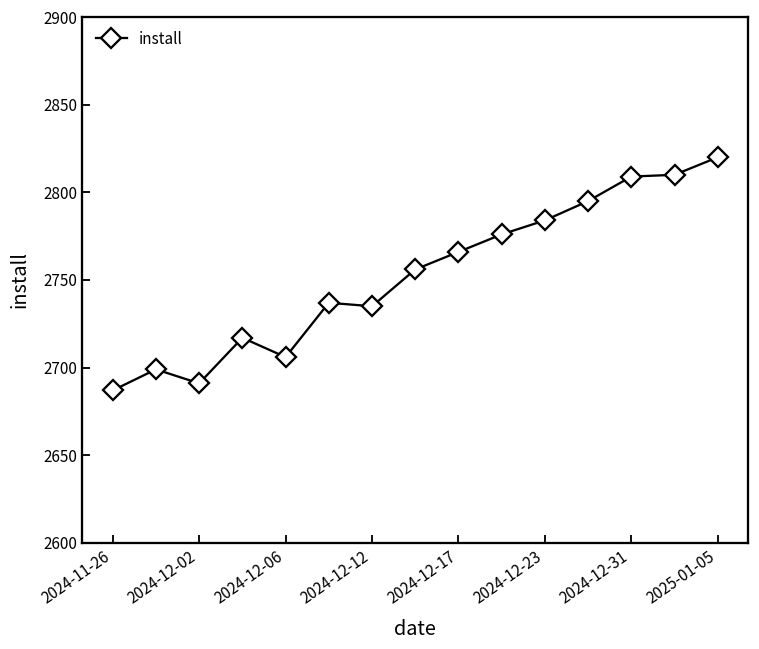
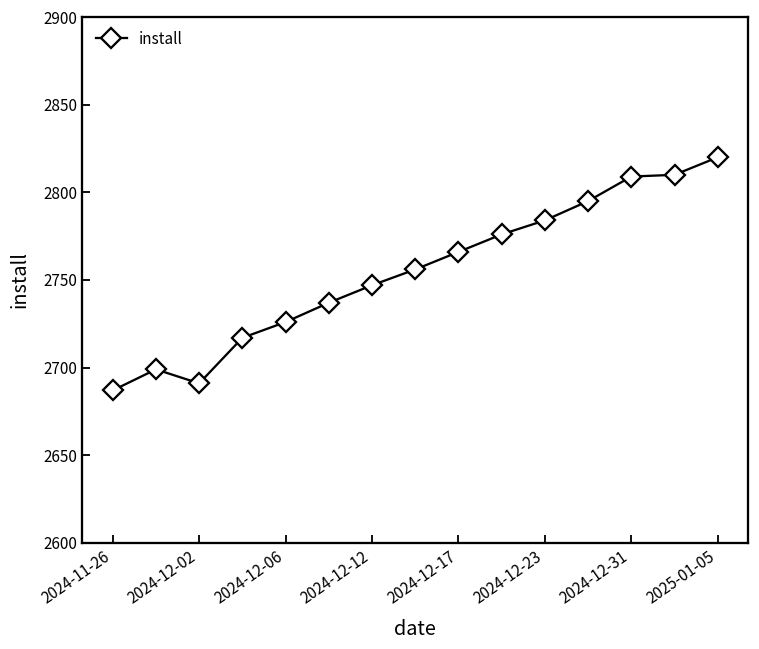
2024-12-06: 2706 -> 2726
2024-12-12: 2735 -> 2747
